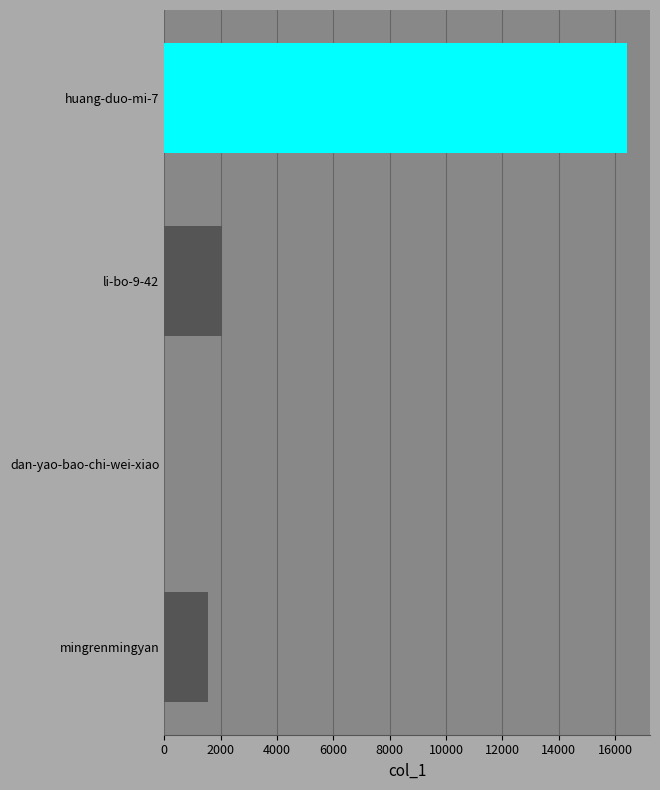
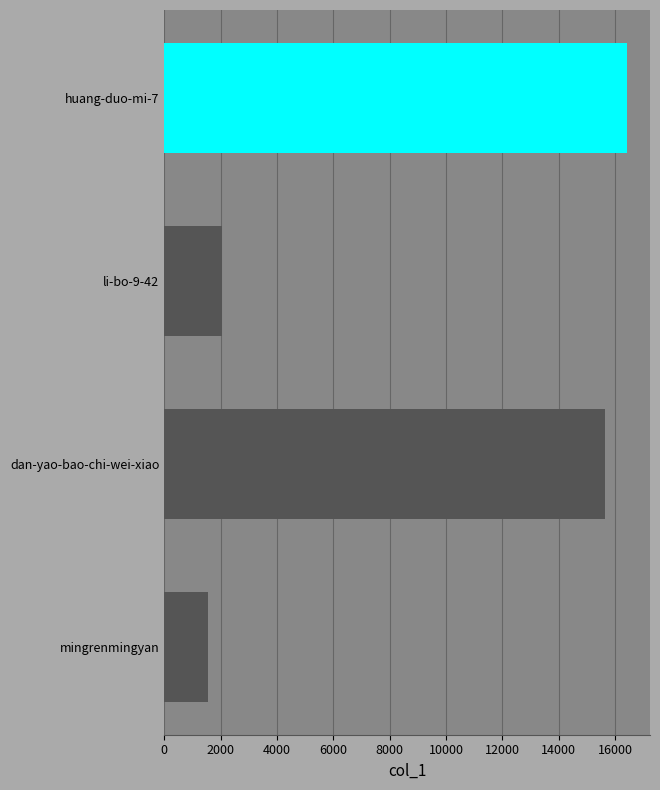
dan-yao-bao-chi-wei-xiao: 0 -> 15600
